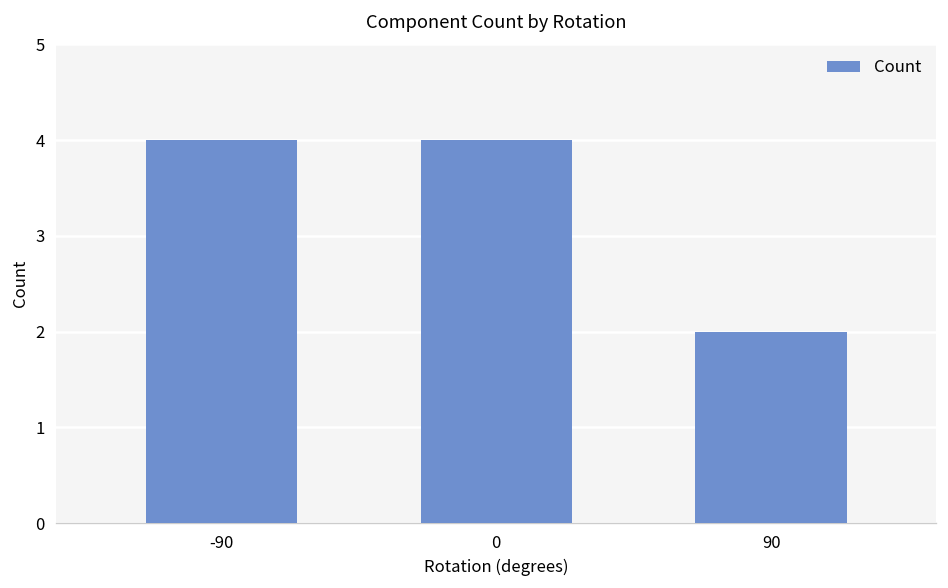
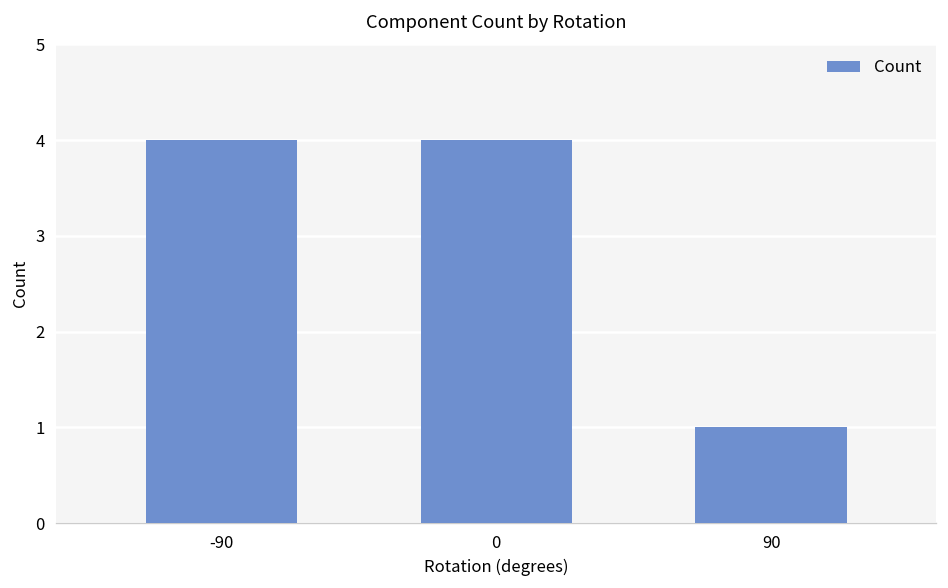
90: 2 -> 1
